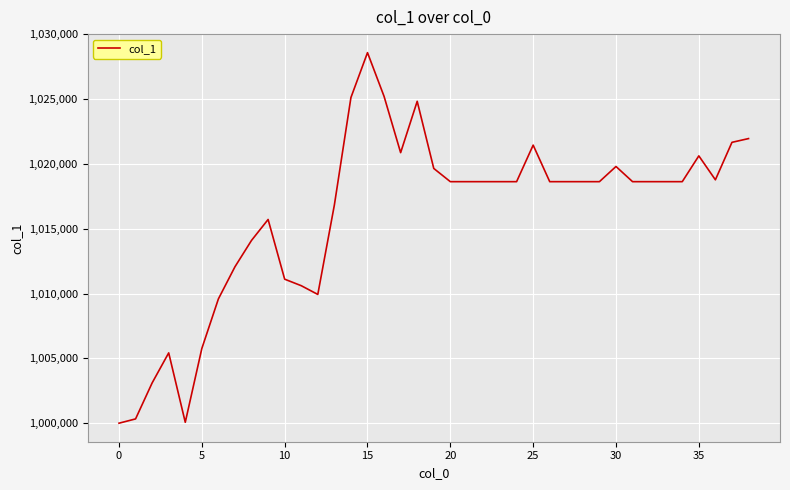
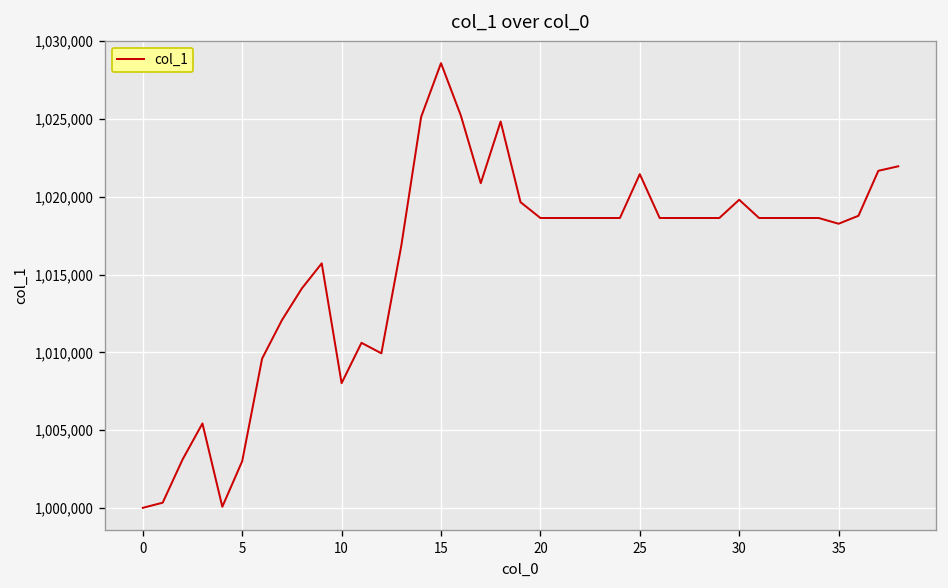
5: 1,005,800 -> 1,003,000
10: 1,011,100 -> 1,008,000
35: 1,020,600 -> 1,018,300
